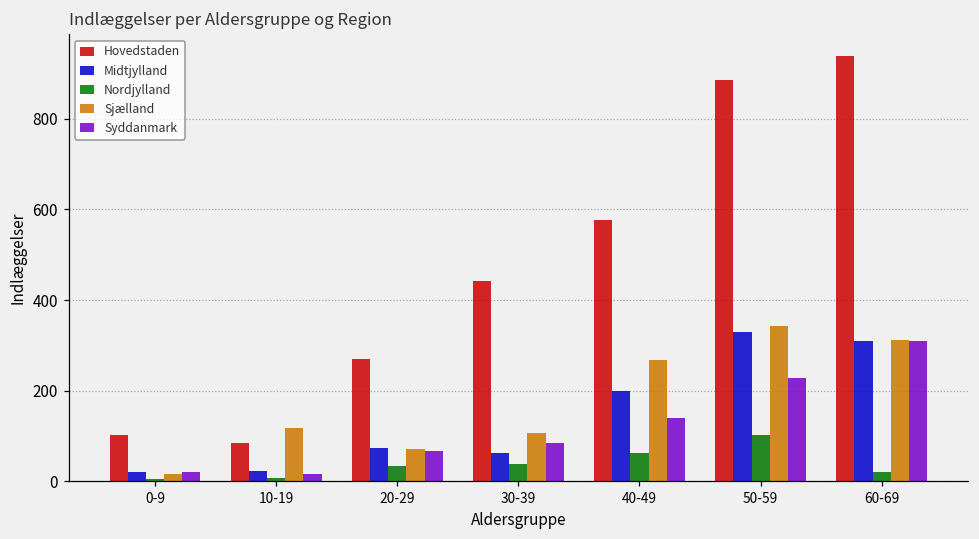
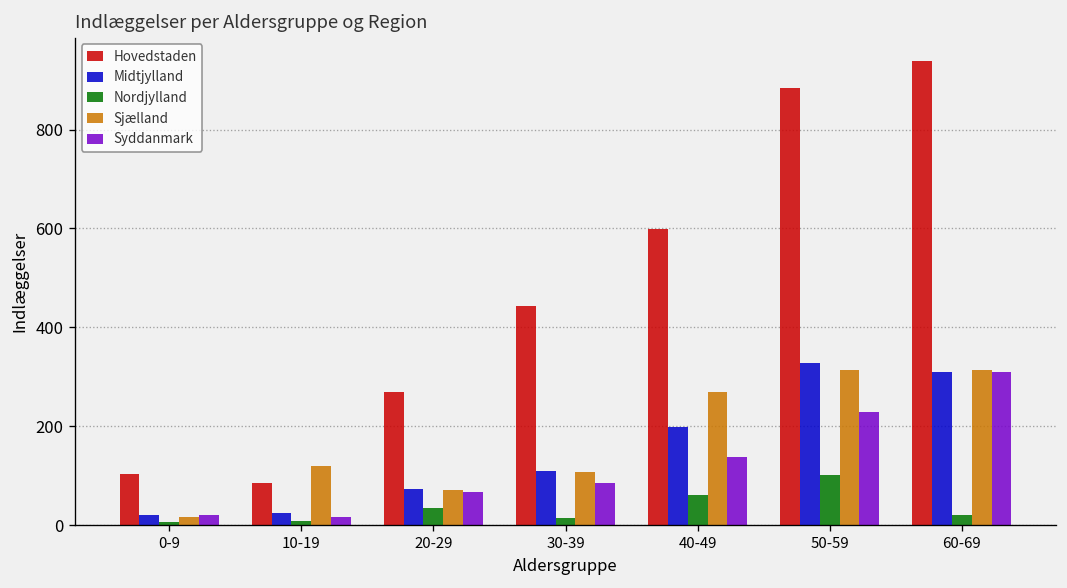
Midtjylland, 30-39: 60 -> 110
Nordjylland, 30-39: 40 -> 20
Hovedstaden, 40-49: 580 -> 600
Sjælland, 50-59: 340 -> 310
